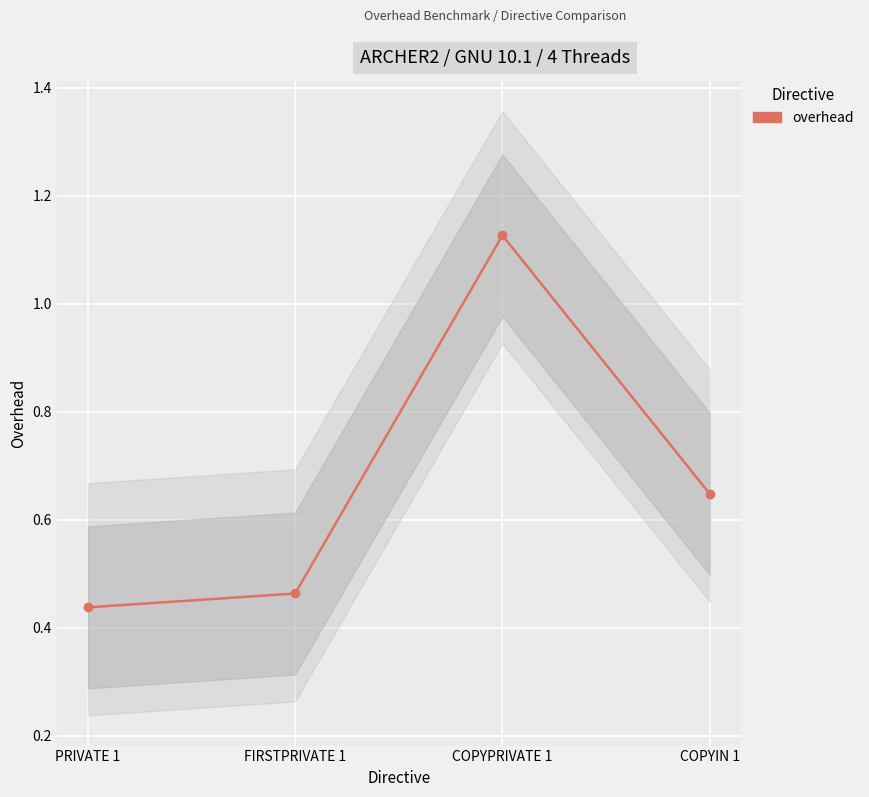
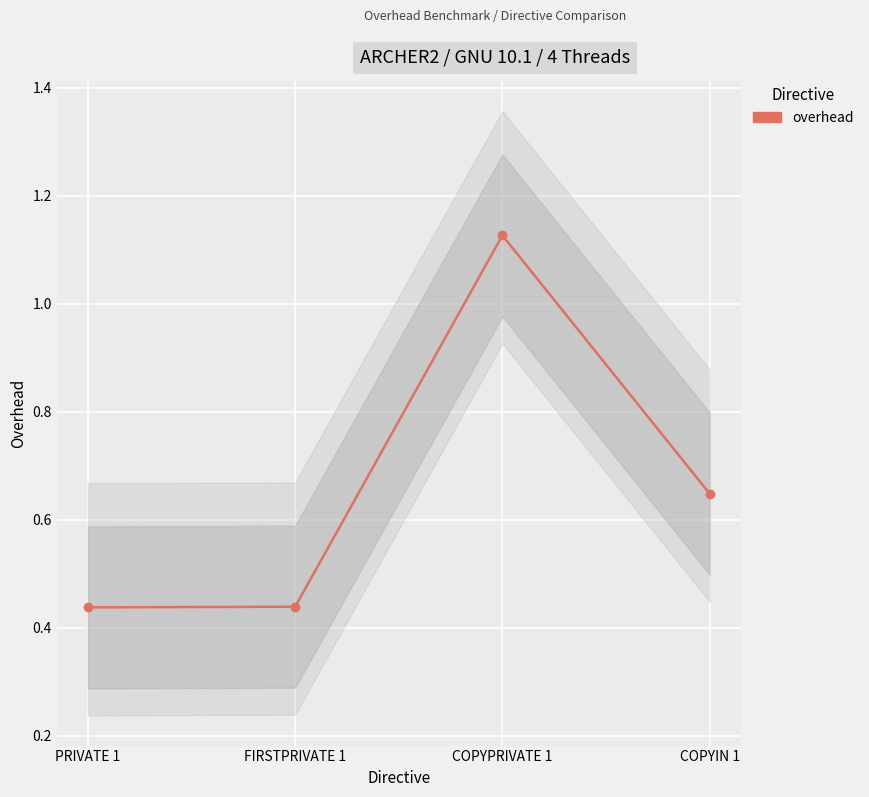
overhead, FIRSTPRIVATE 1: 0.46 -> 0.44
